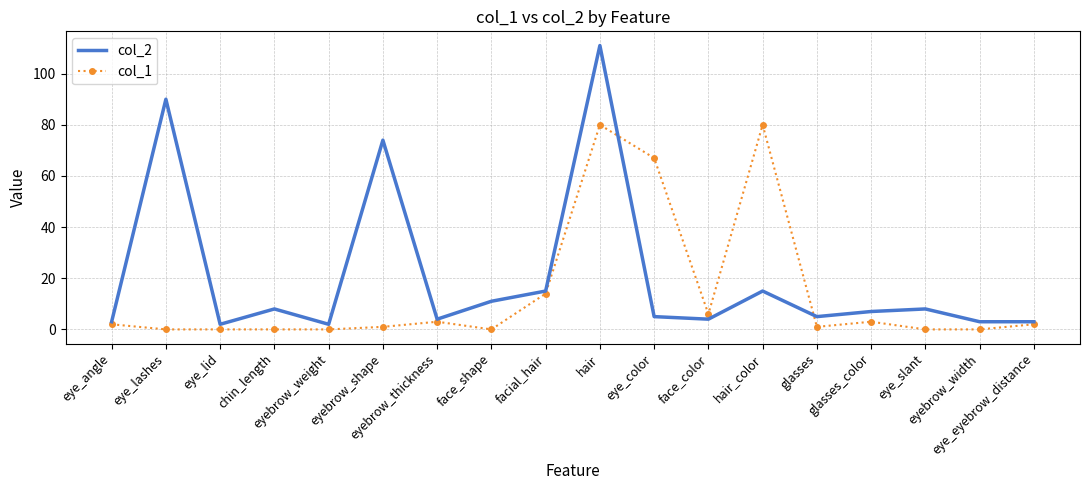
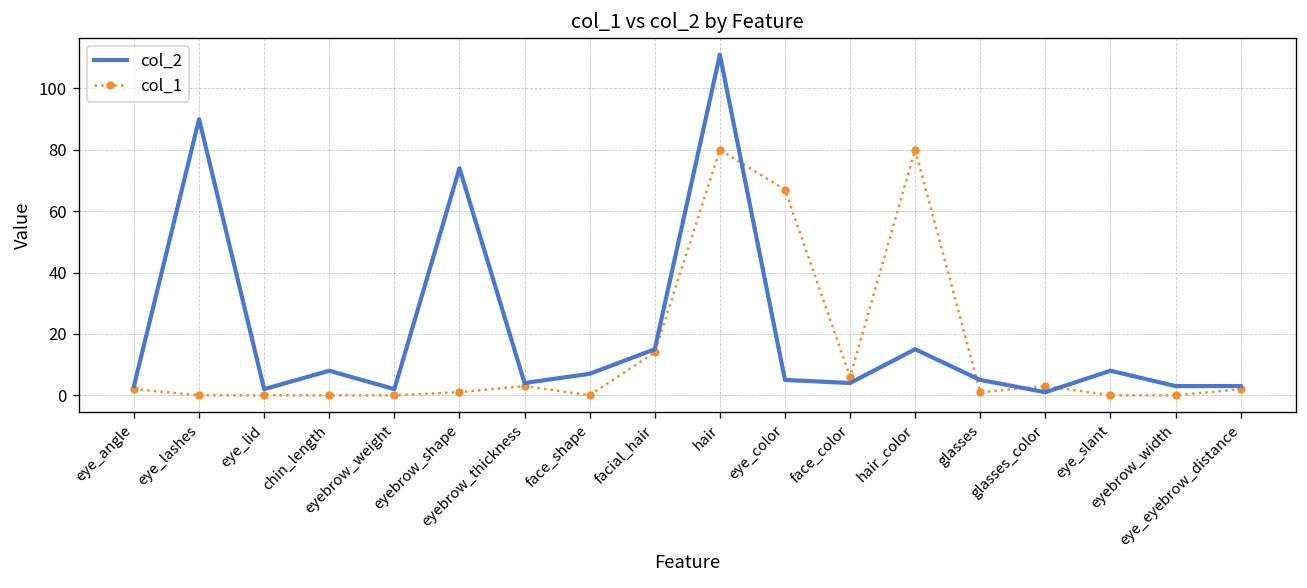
col_2, face_shape: 11 -> 7
col_2, glasses_color: 7 -> 1
